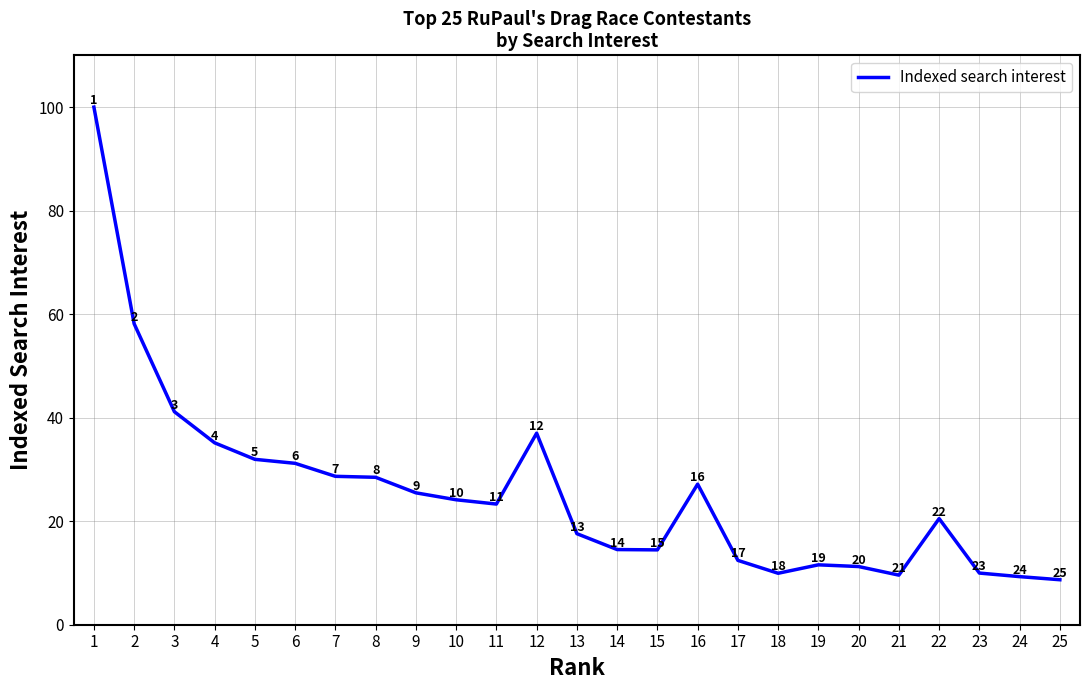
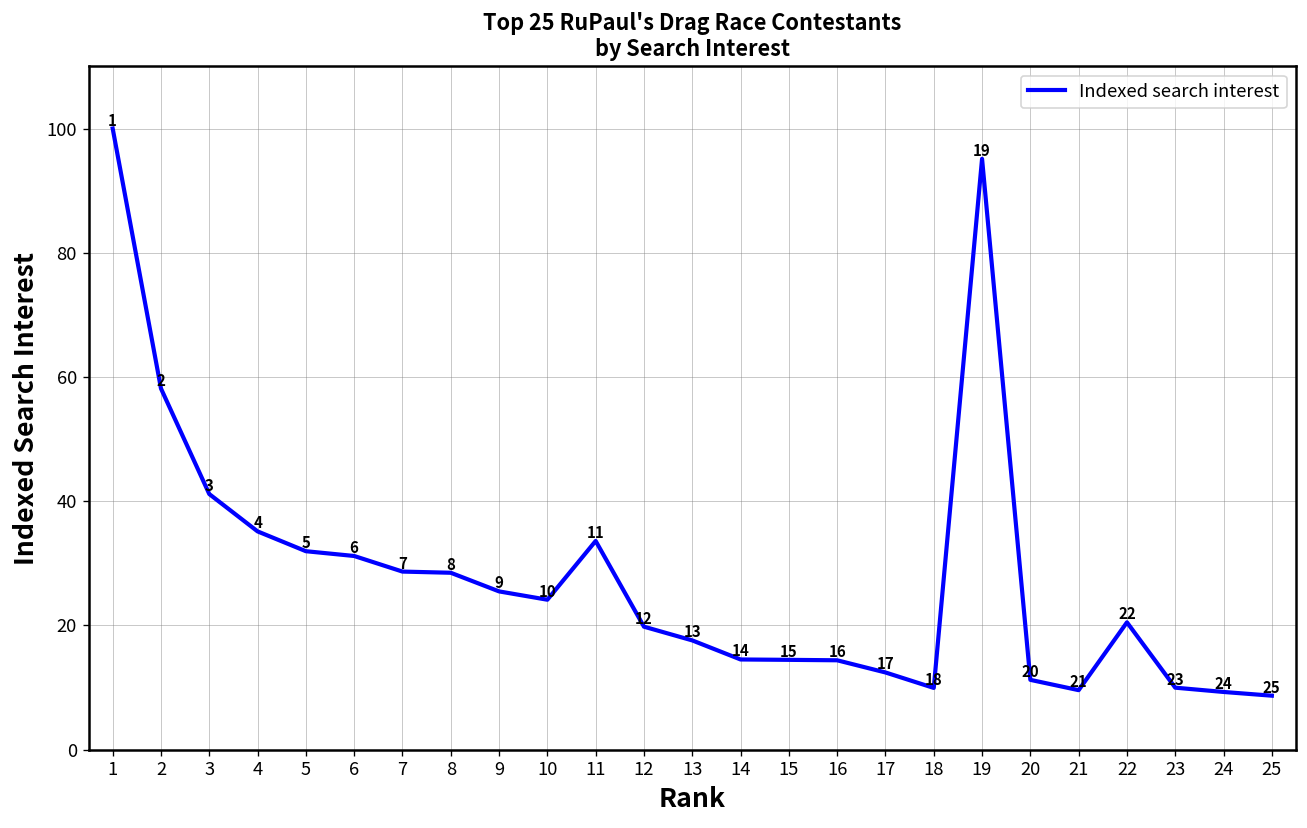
11: 23 -> 34
12: 37 -> 20
16: 27 -> 14
19: 12 -> 95
